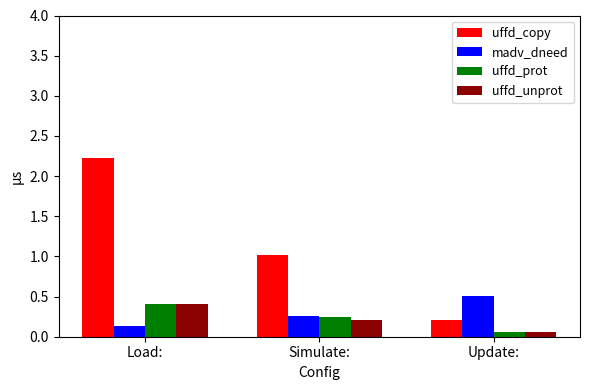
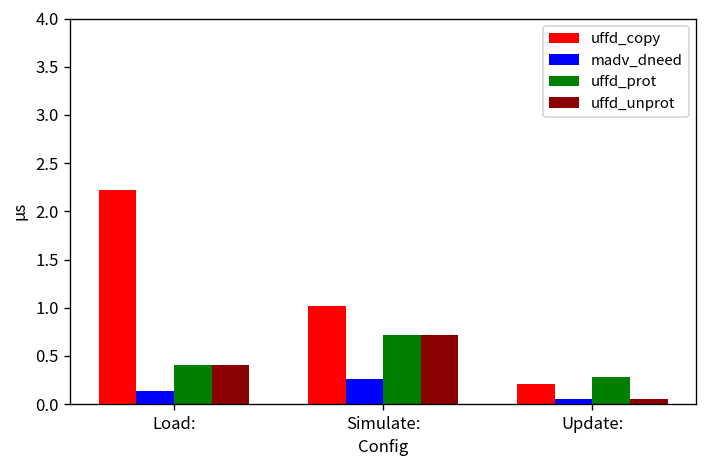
uffd_prot, Simulate:: 0.2 -> 0.7
uffd_unprot, Simulate:: 0.2 -> 0.7
madv_dneed, Update:: 0.5 -> 0.1
uffd_prot, Update:: 0.1 -> 0.3
